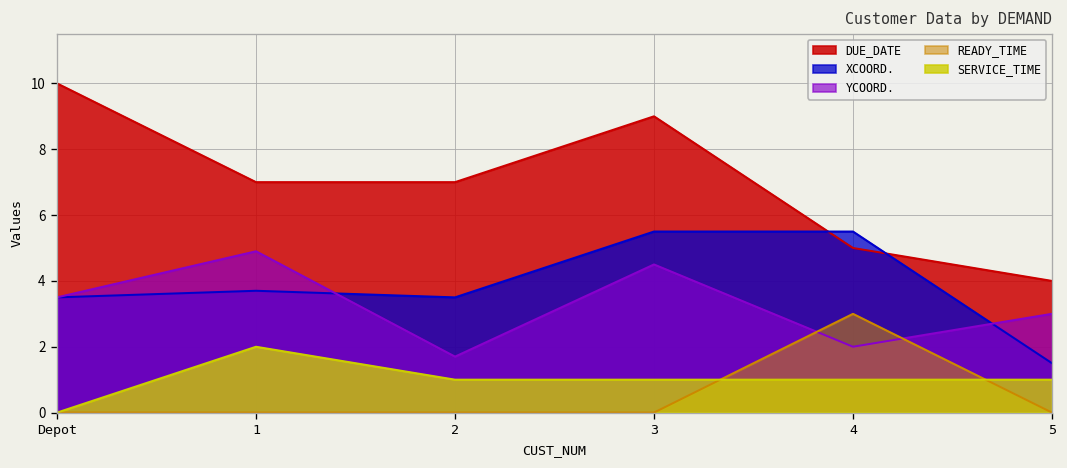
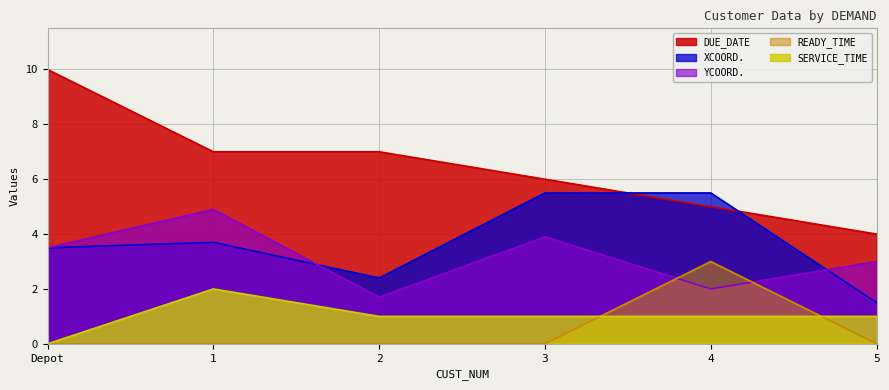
XCOORD., 2: 3.5 -> 2.4
DUE_DATE, 3: 9 -> 6
YCOORD., 3: 4.5 -> 3.9
